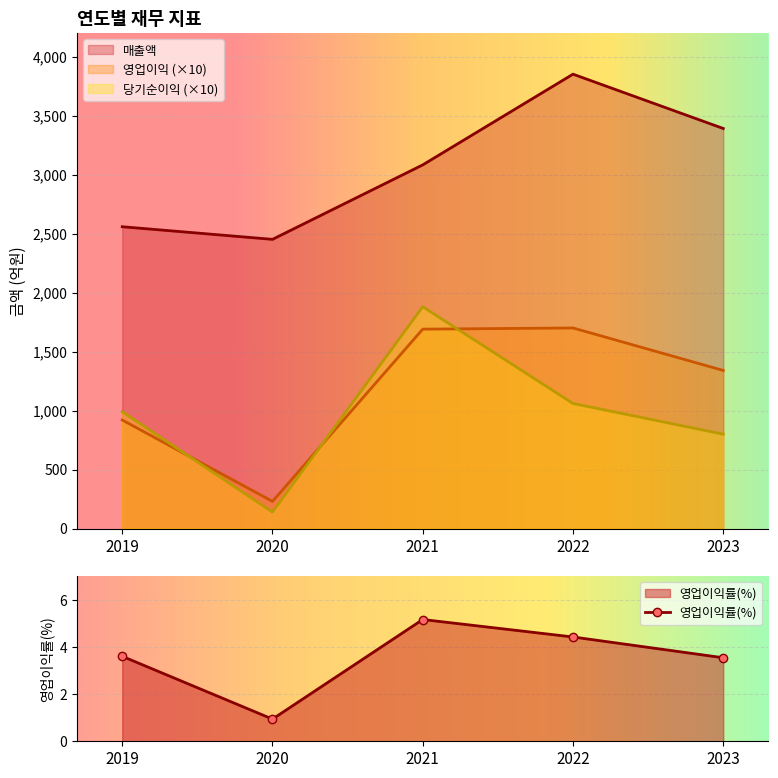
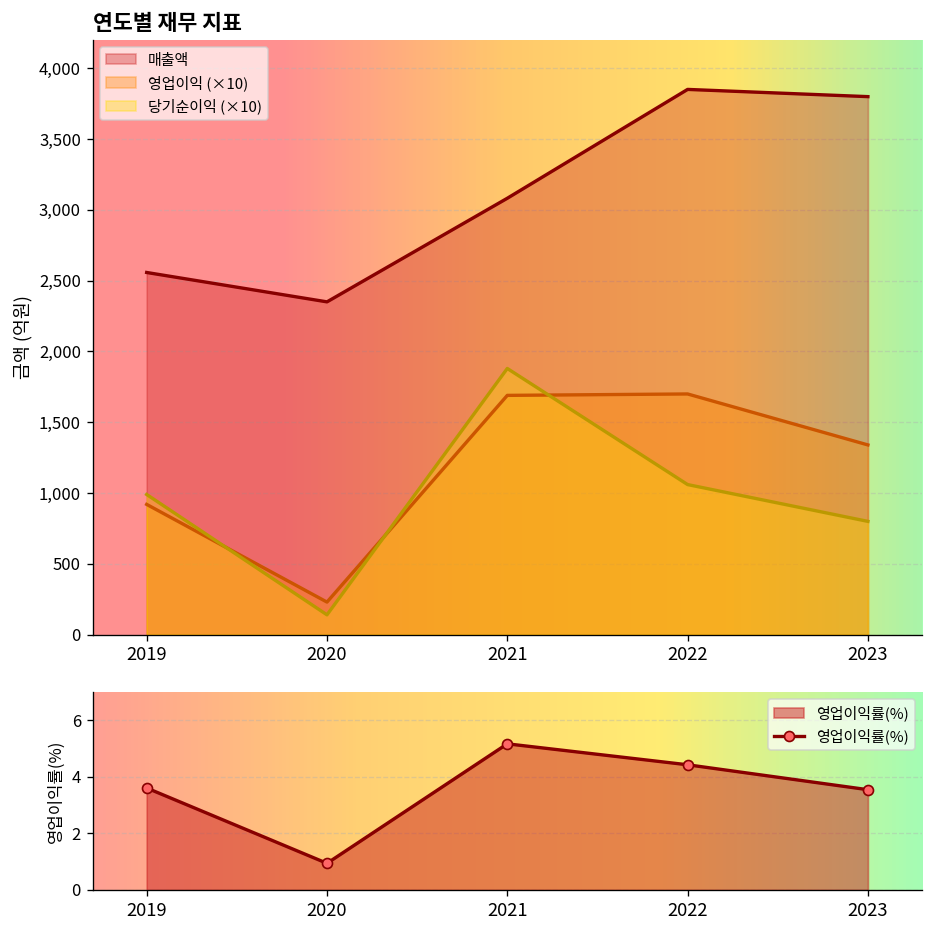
연도별 재무 지표, 매출액, 2020: 2,450 -> 2,350
연도별 재무 지표, 매출액, 2023: 3,390 -> 3,800
